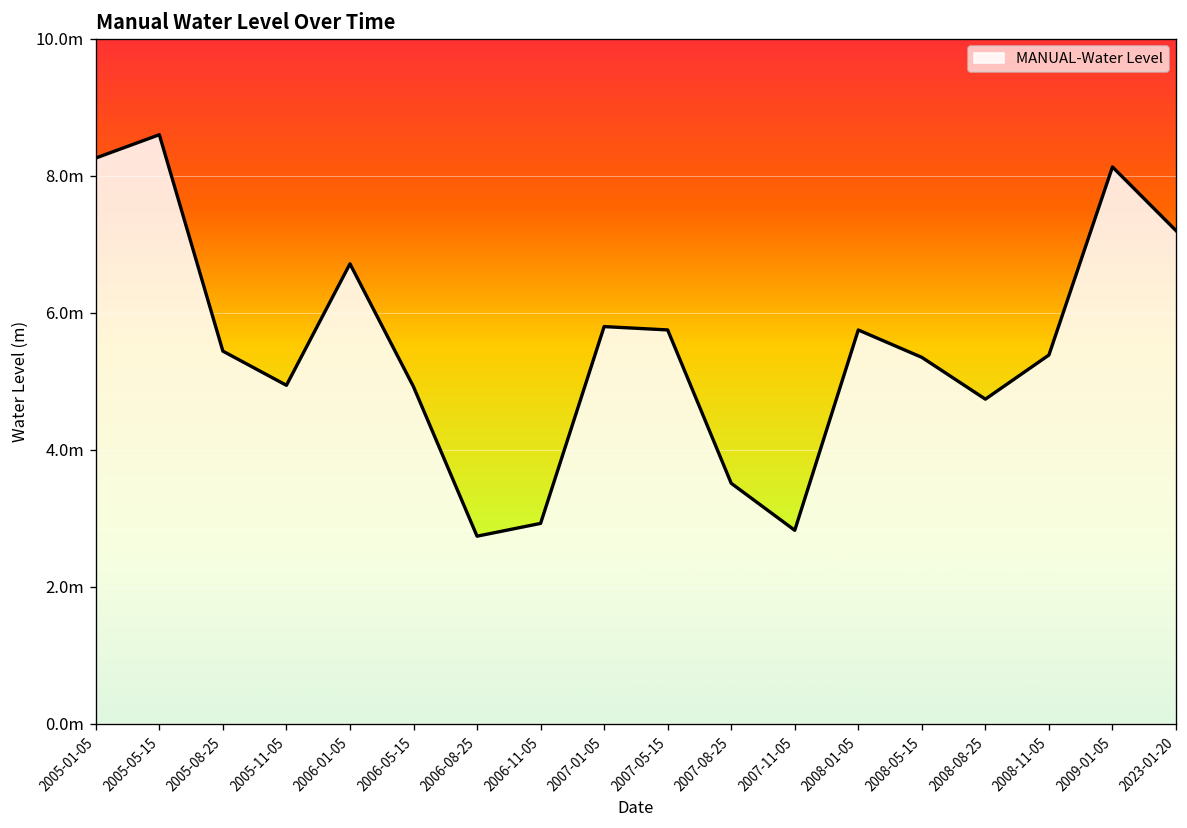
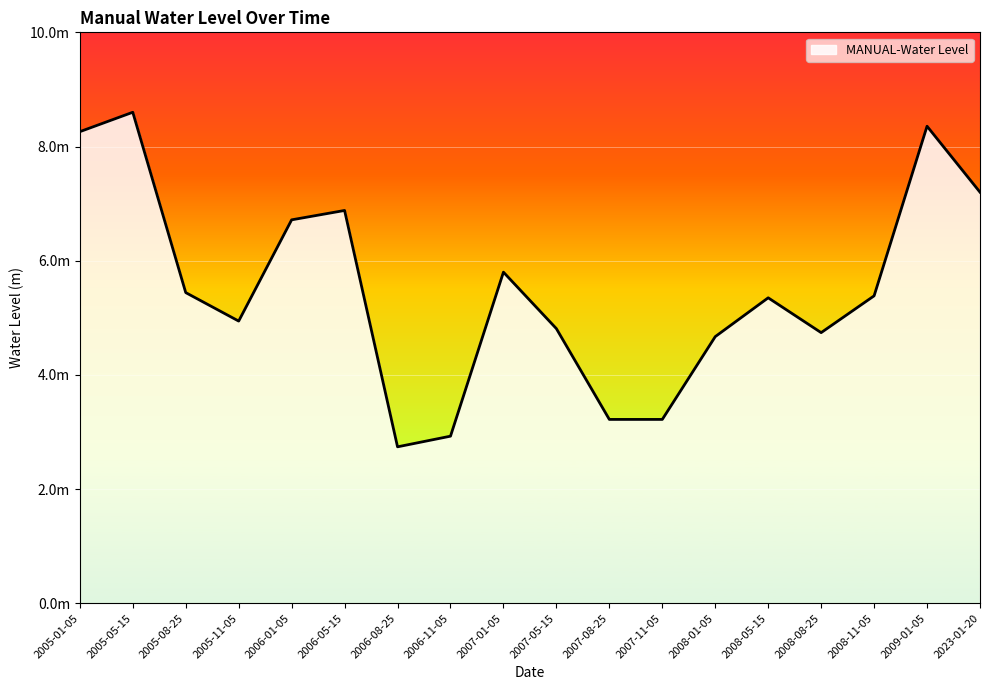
2006-05-15: 4.9m -> 6.9m
2007-05-15: 5.8m -> 4.8m
2007-08-25: 3.5m -> 3.2m
2007-11-05: 2.8m -> 3.2m
2008-01-05: 5.8m -> 4.7m
2009-01-05: 8.1m -> 8.4m
